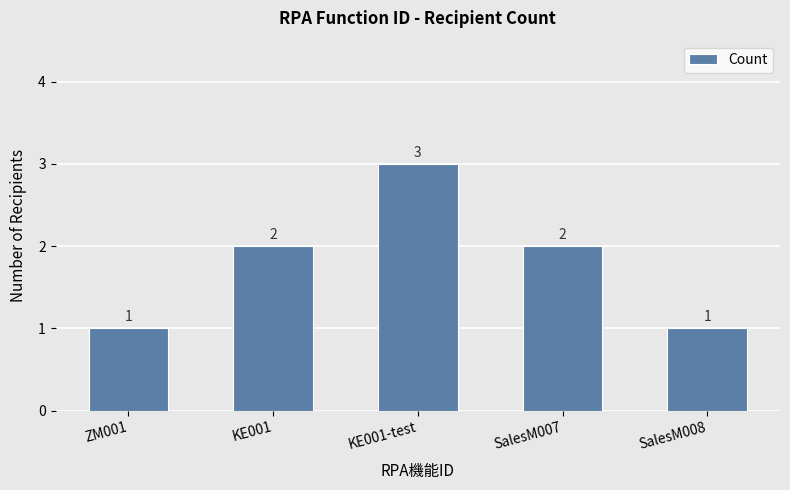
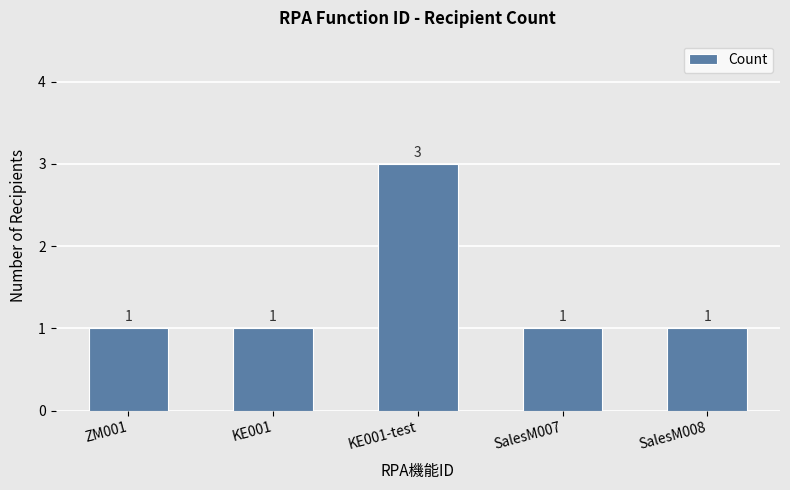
KE001: 2 -> 1
SalesM007: 2 -> 1
